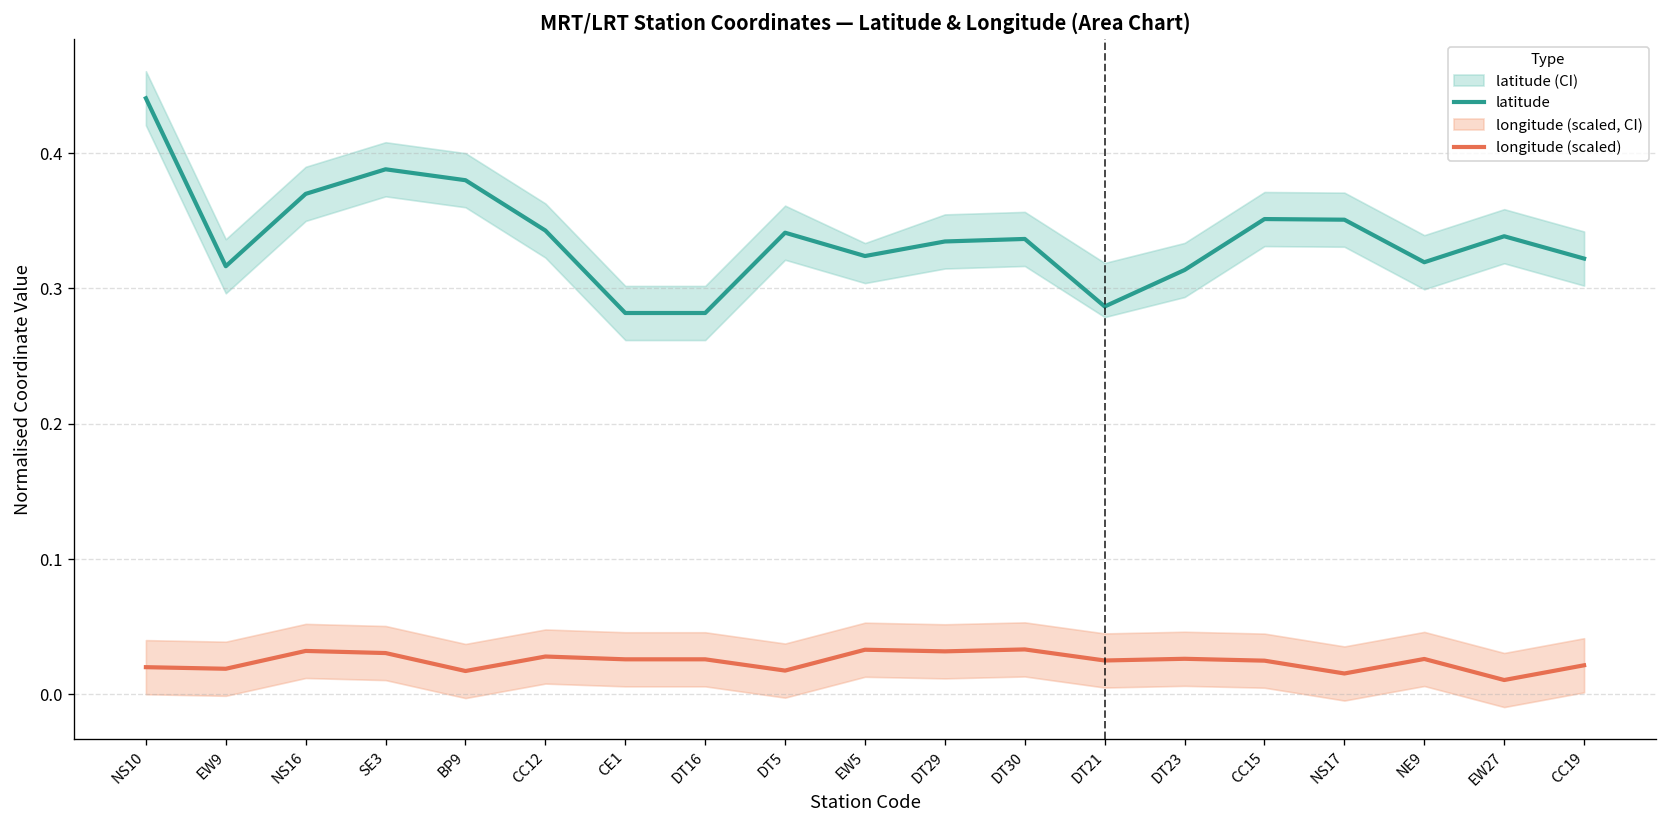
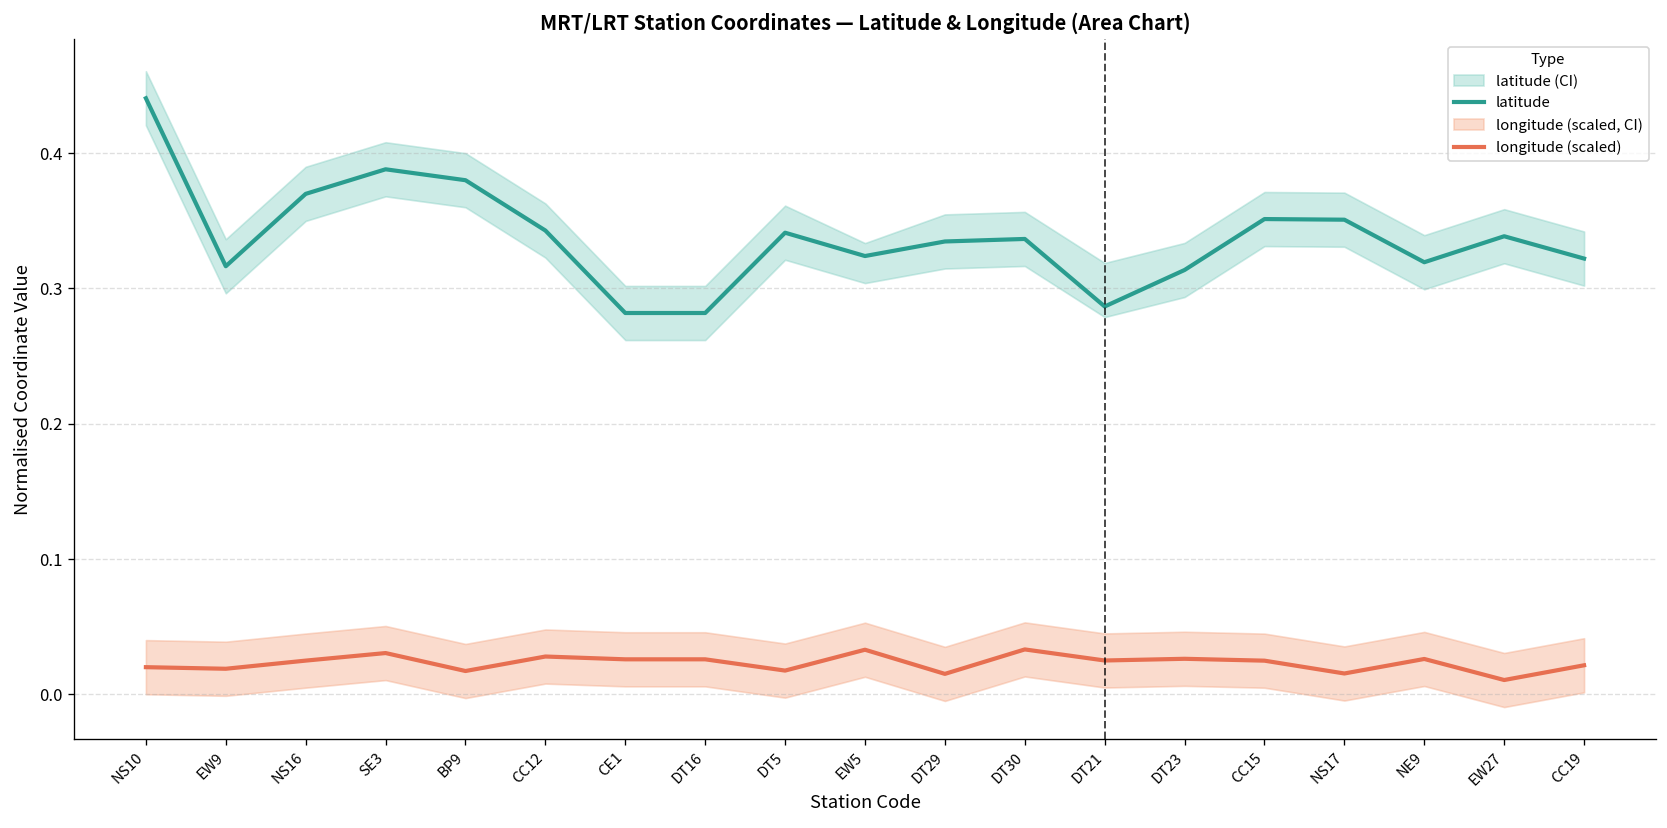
longitude (scaled), NS16: 0.032 -> 0.025
longitude (scaled), DT29: 0.032 -> 0.015
